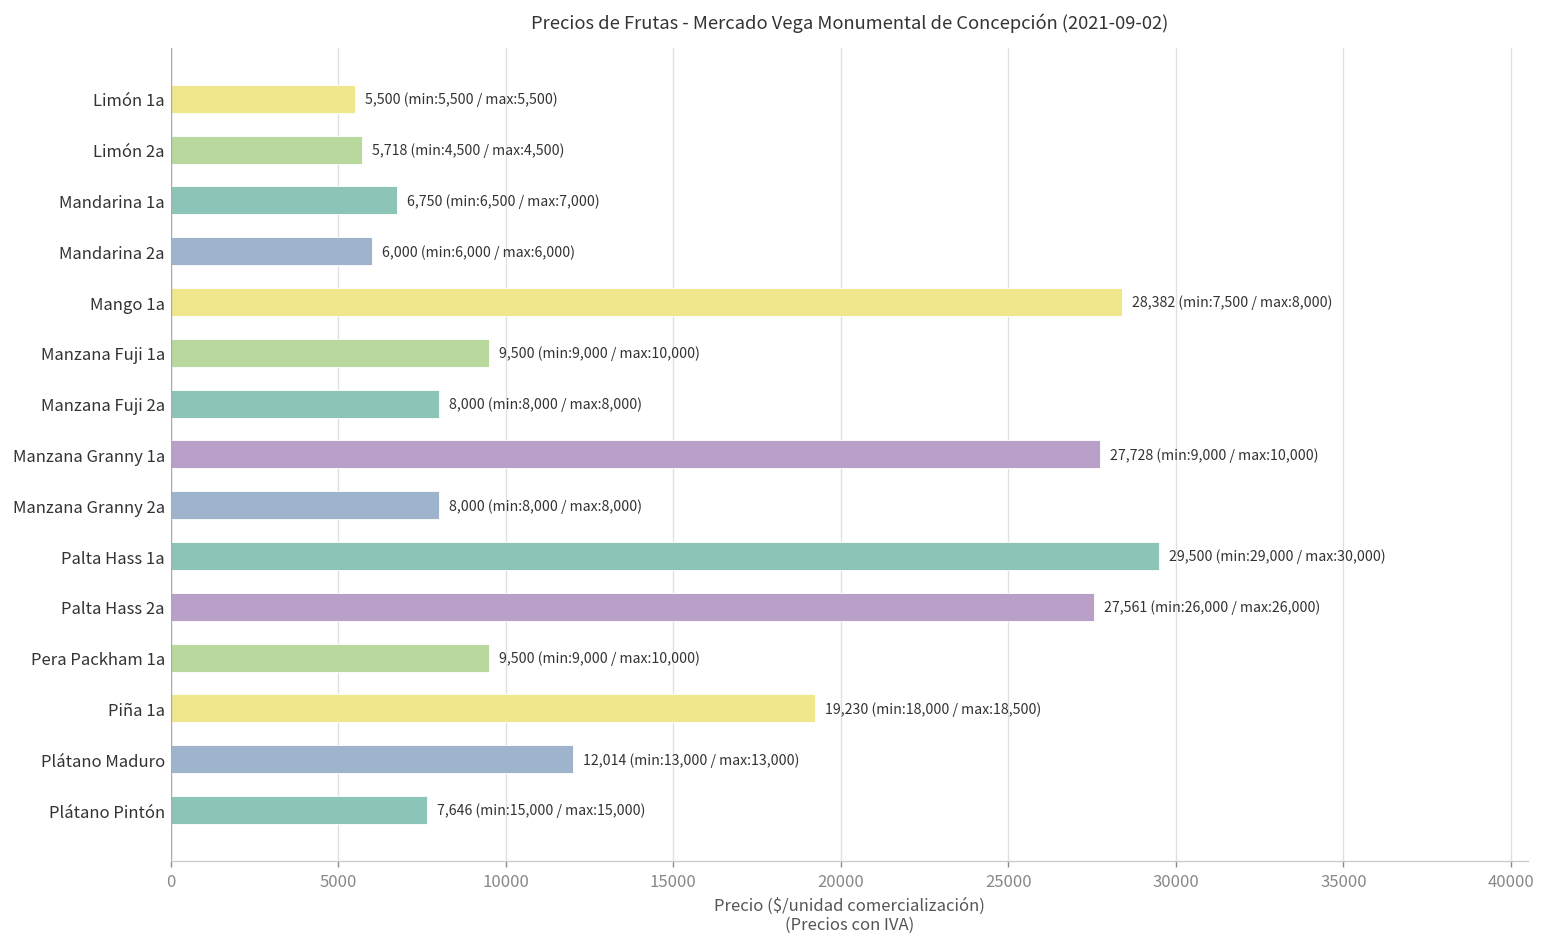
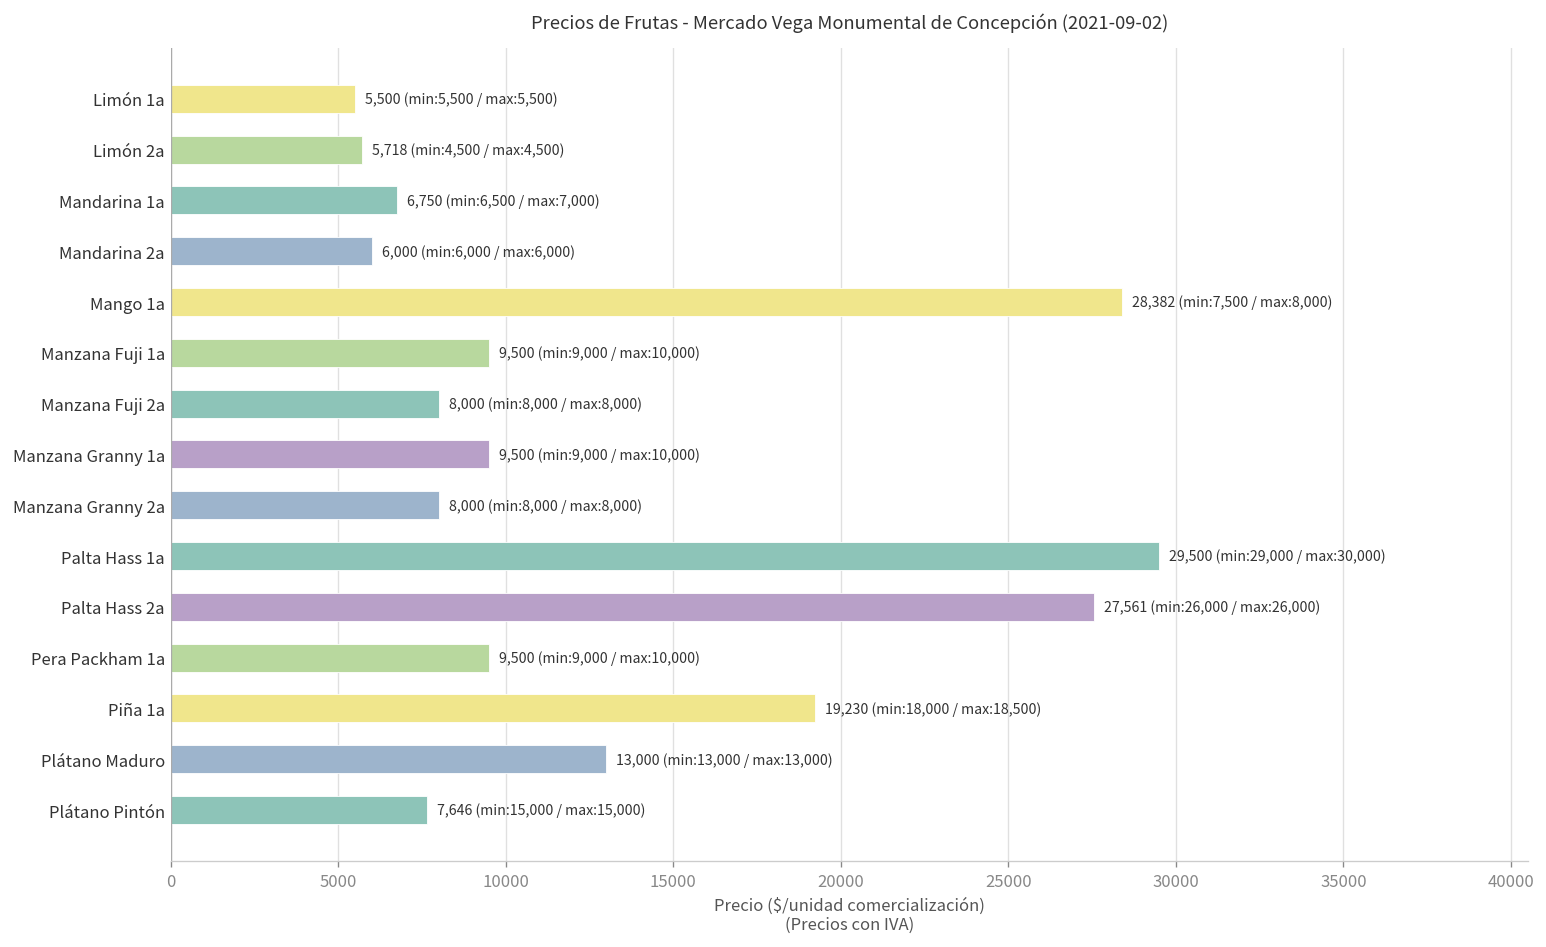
Manzana Granny 1a: 27,728 -> 9,500
Plátano Maduro: 12,014 -> 13,000
